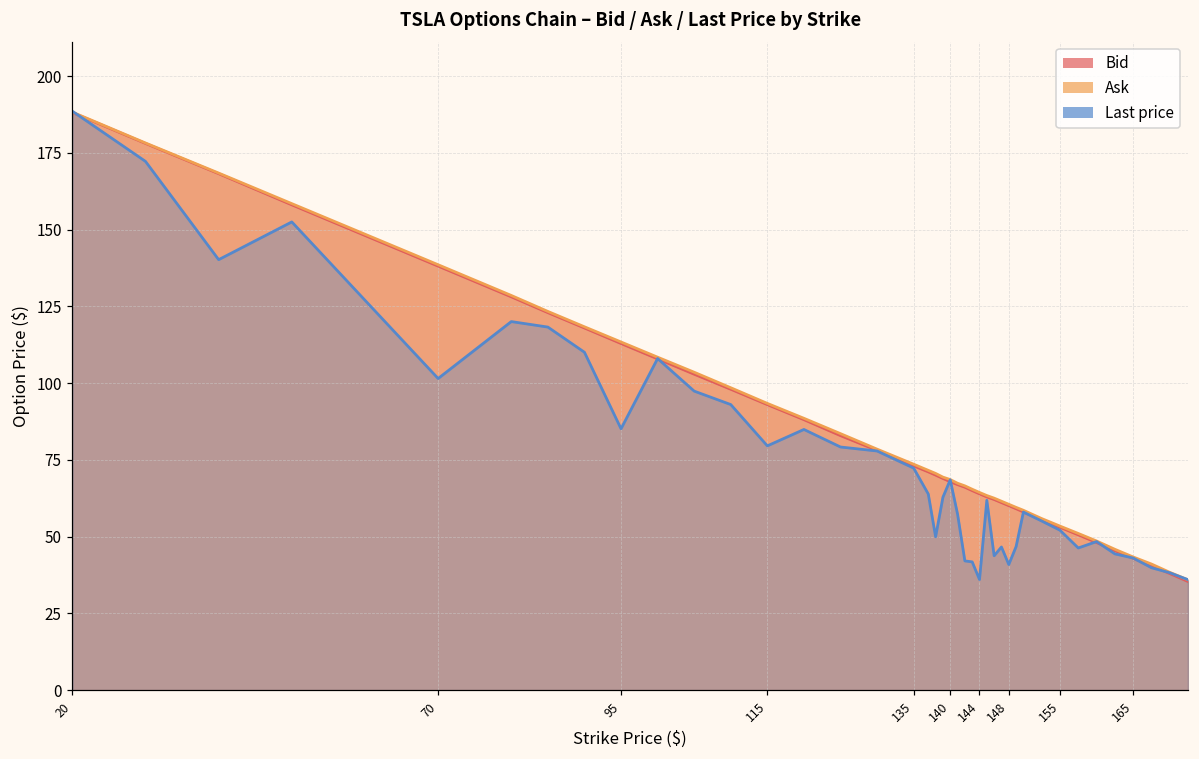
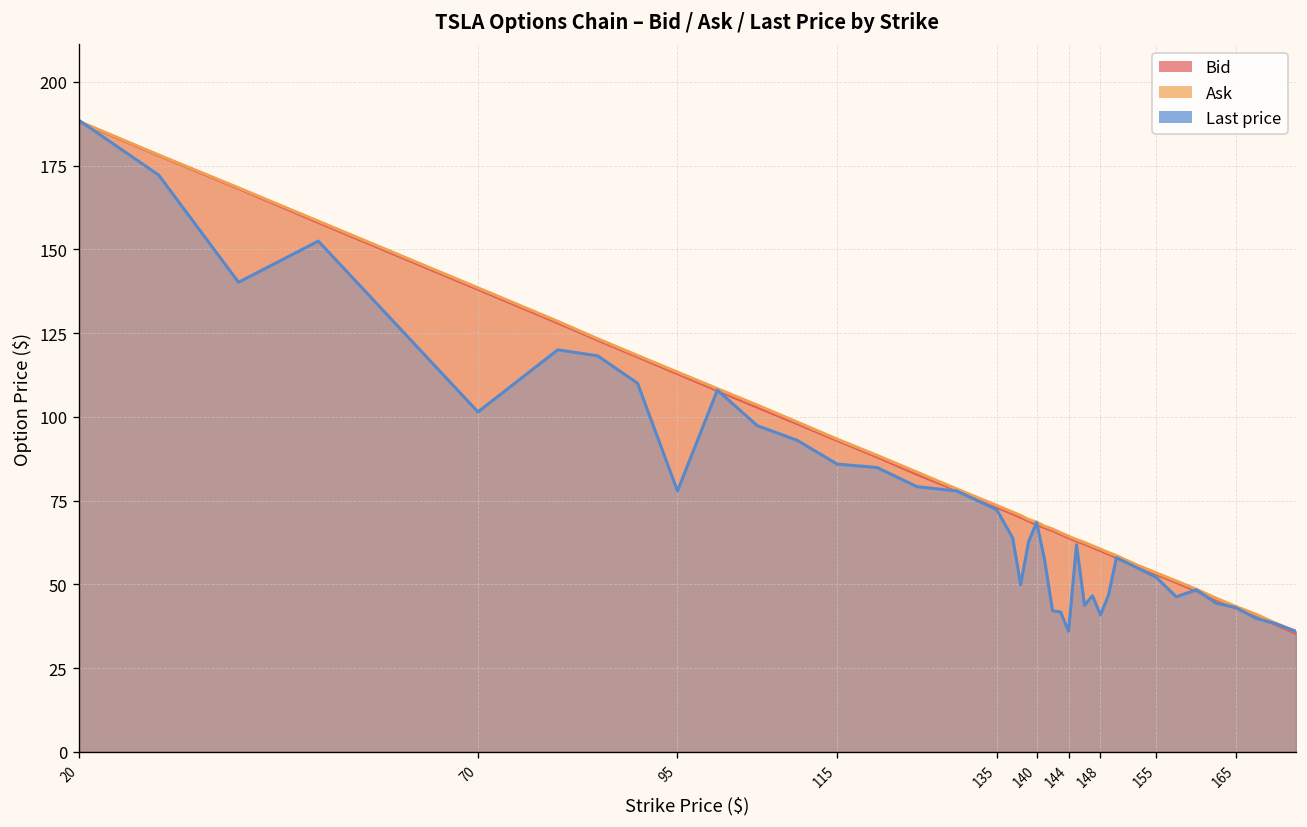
Last price, 95: 85 -> 78
Last price, 115: 80 -> 86
